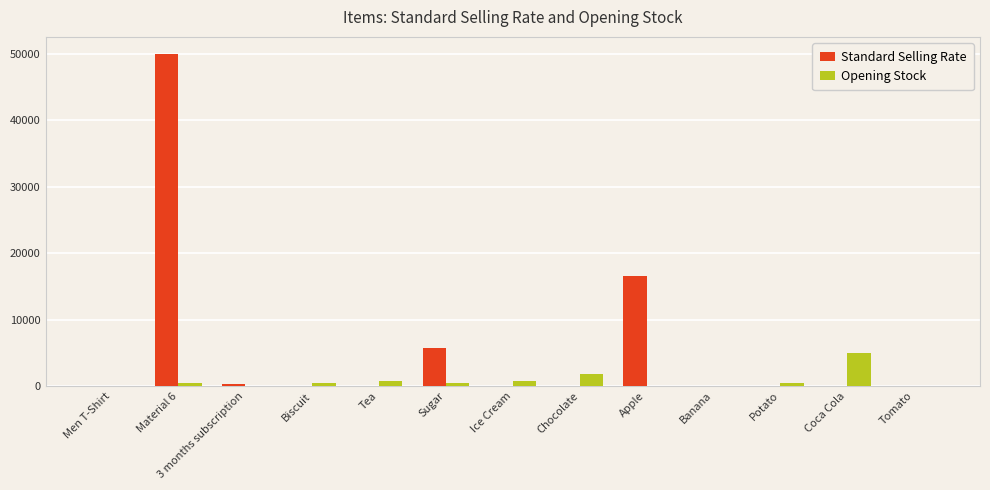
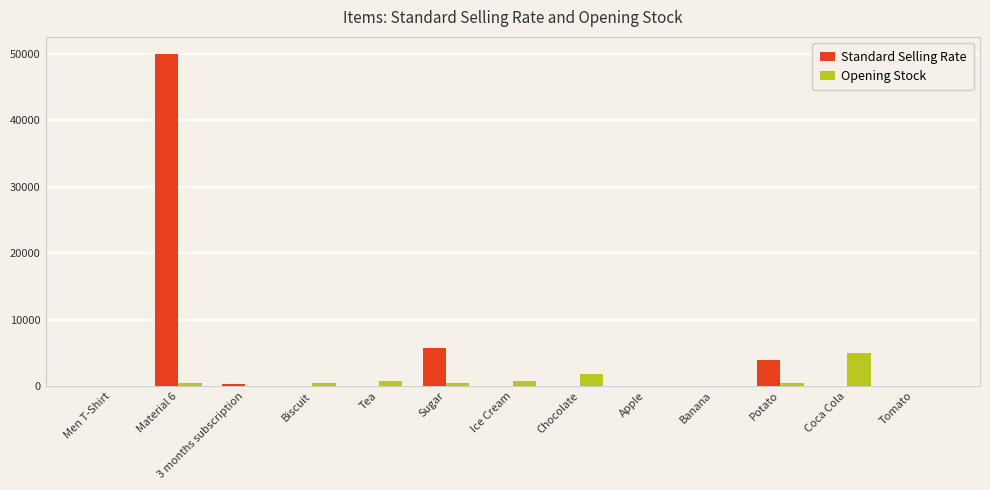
Standard Selling Rate, Apple: 17000 -> 0
Standard Selling Rate, Potato: 0 -> 4000
